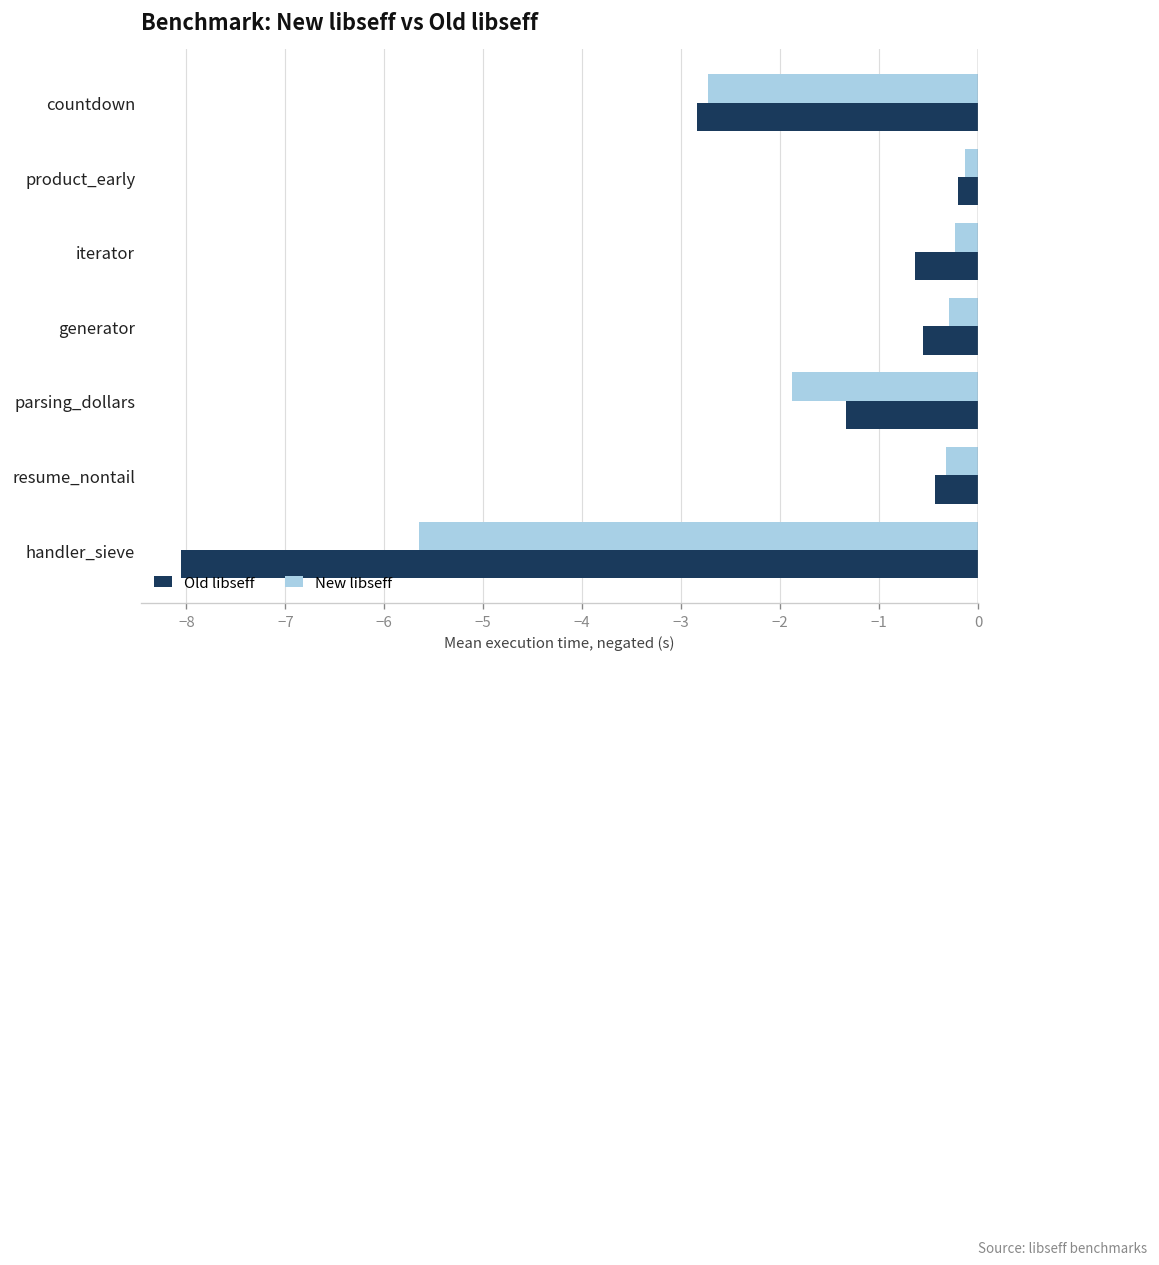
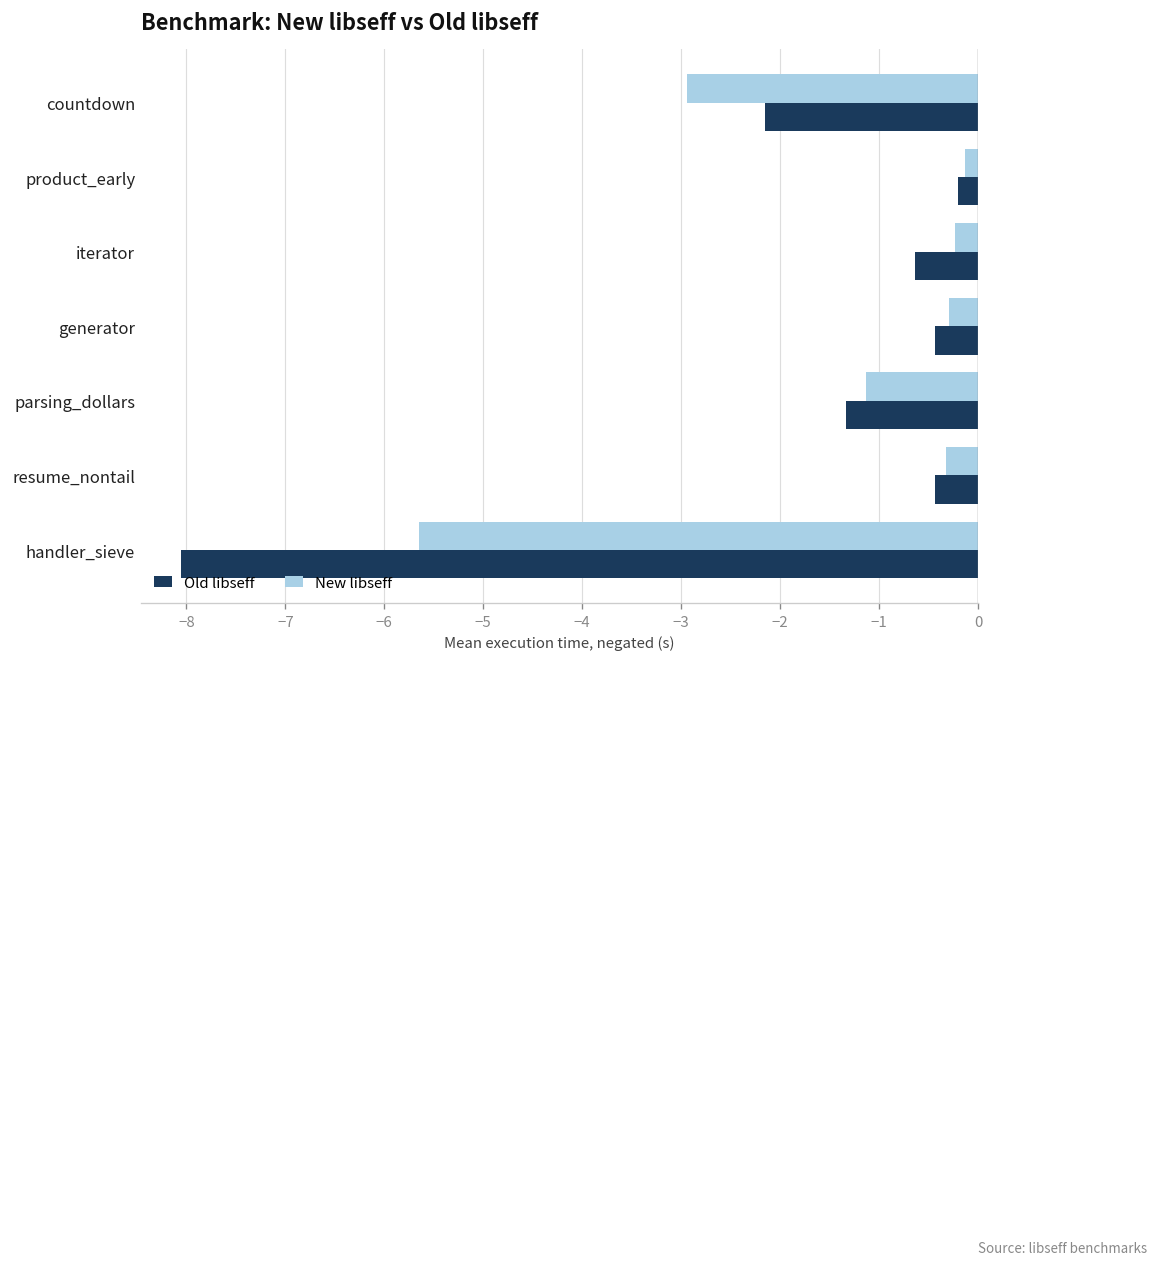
New libseff, countdown: -2.7 -> -2.9
Old libseff, countdown: -2.8 -> -2.2
Old libseff, generator: -0.6 -> -0.4
New libseff, parsing_dollars: -1.9 -> -1.1
